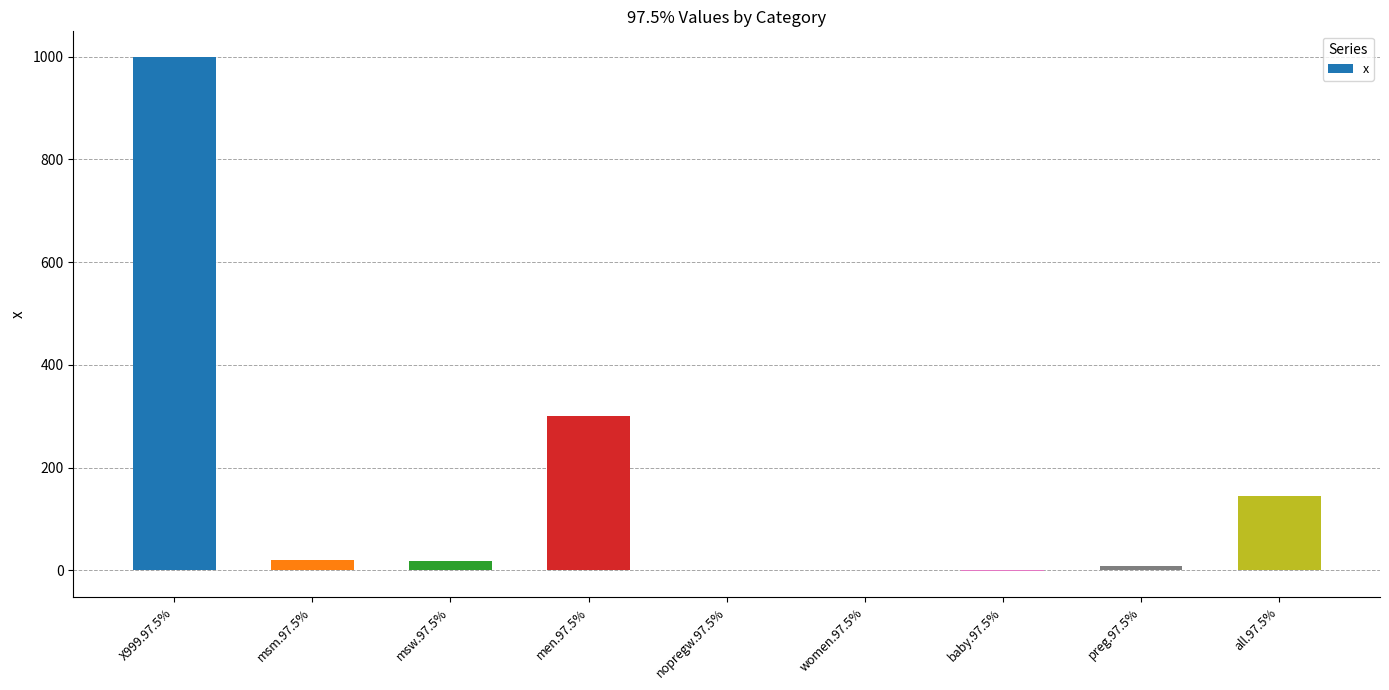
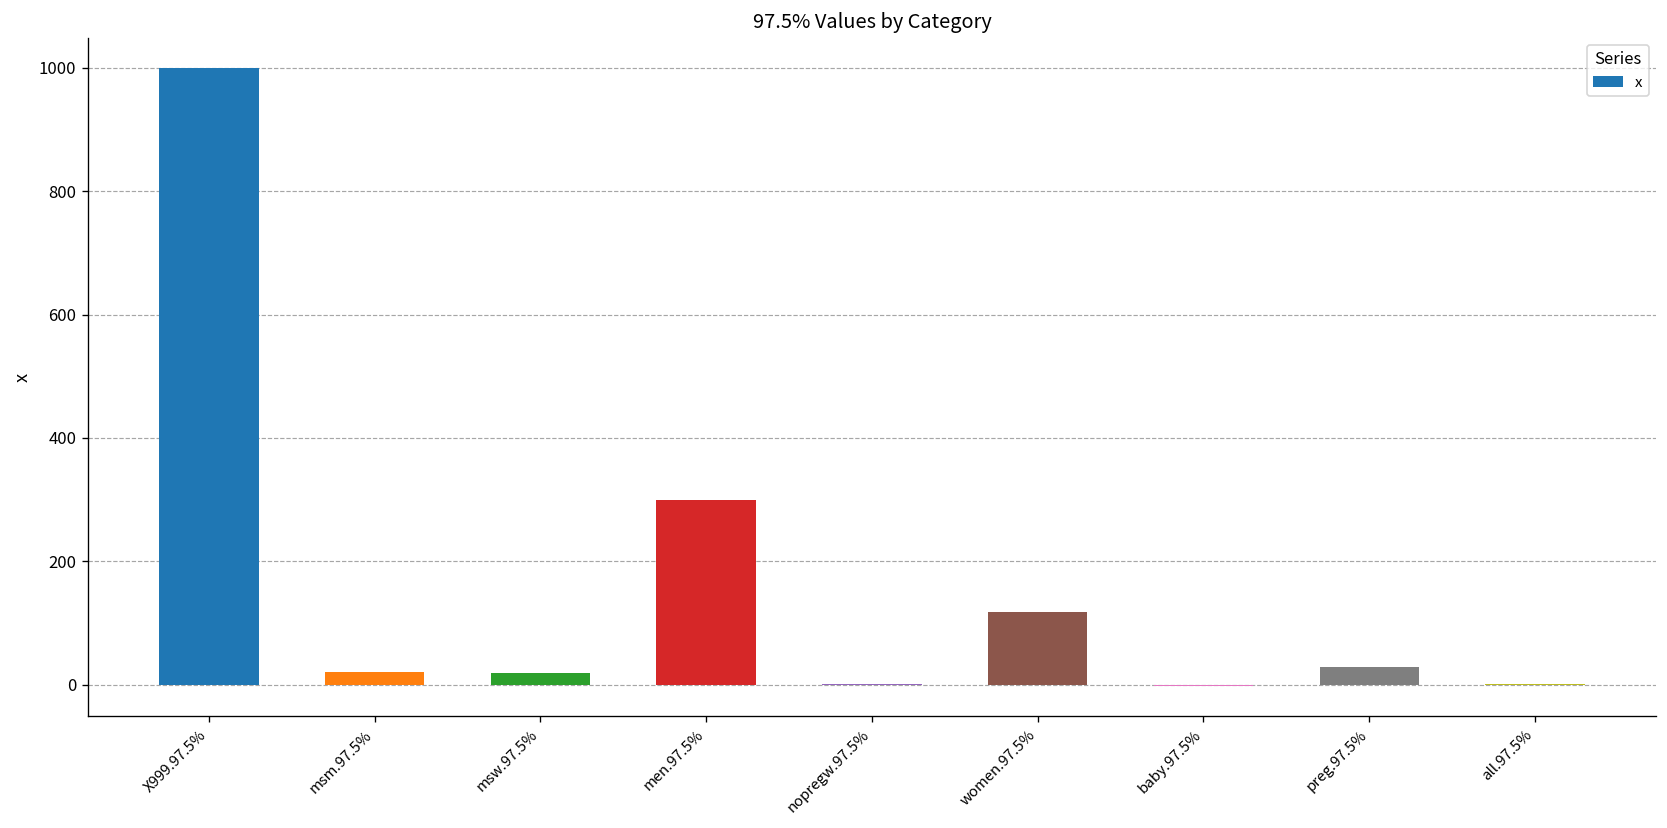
women.97.5%: 0 -> 120
preg.97.5%: 10 -> 30
all.97.5%: 140 -> 0
